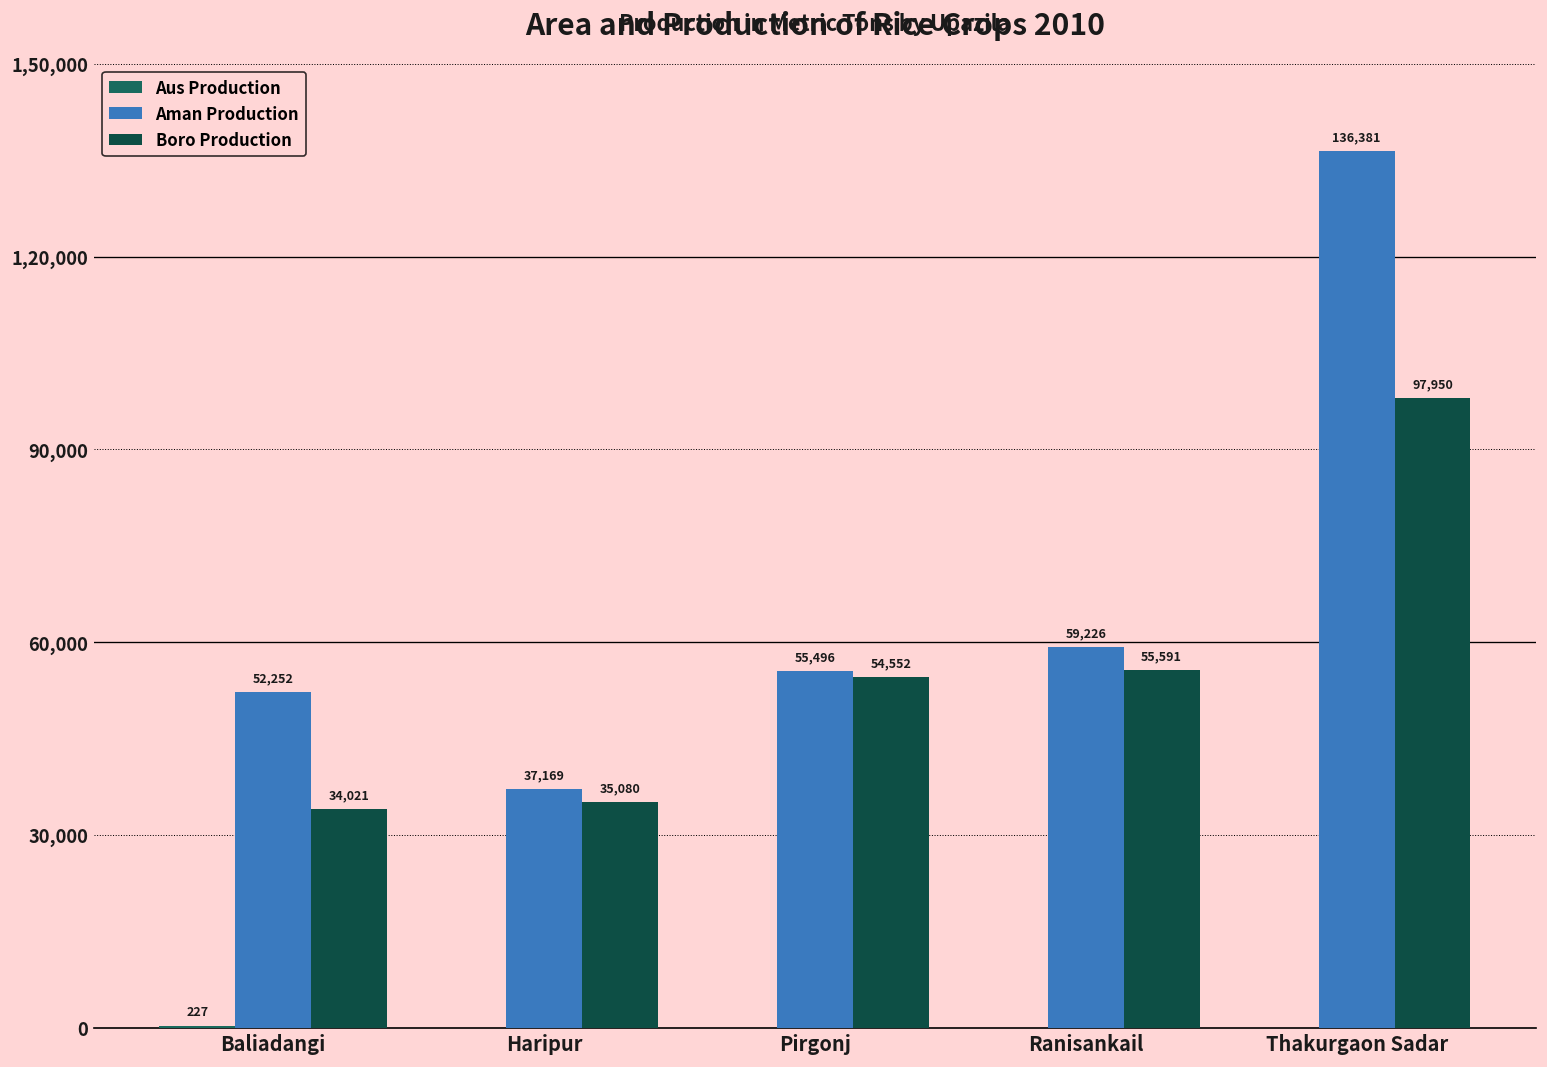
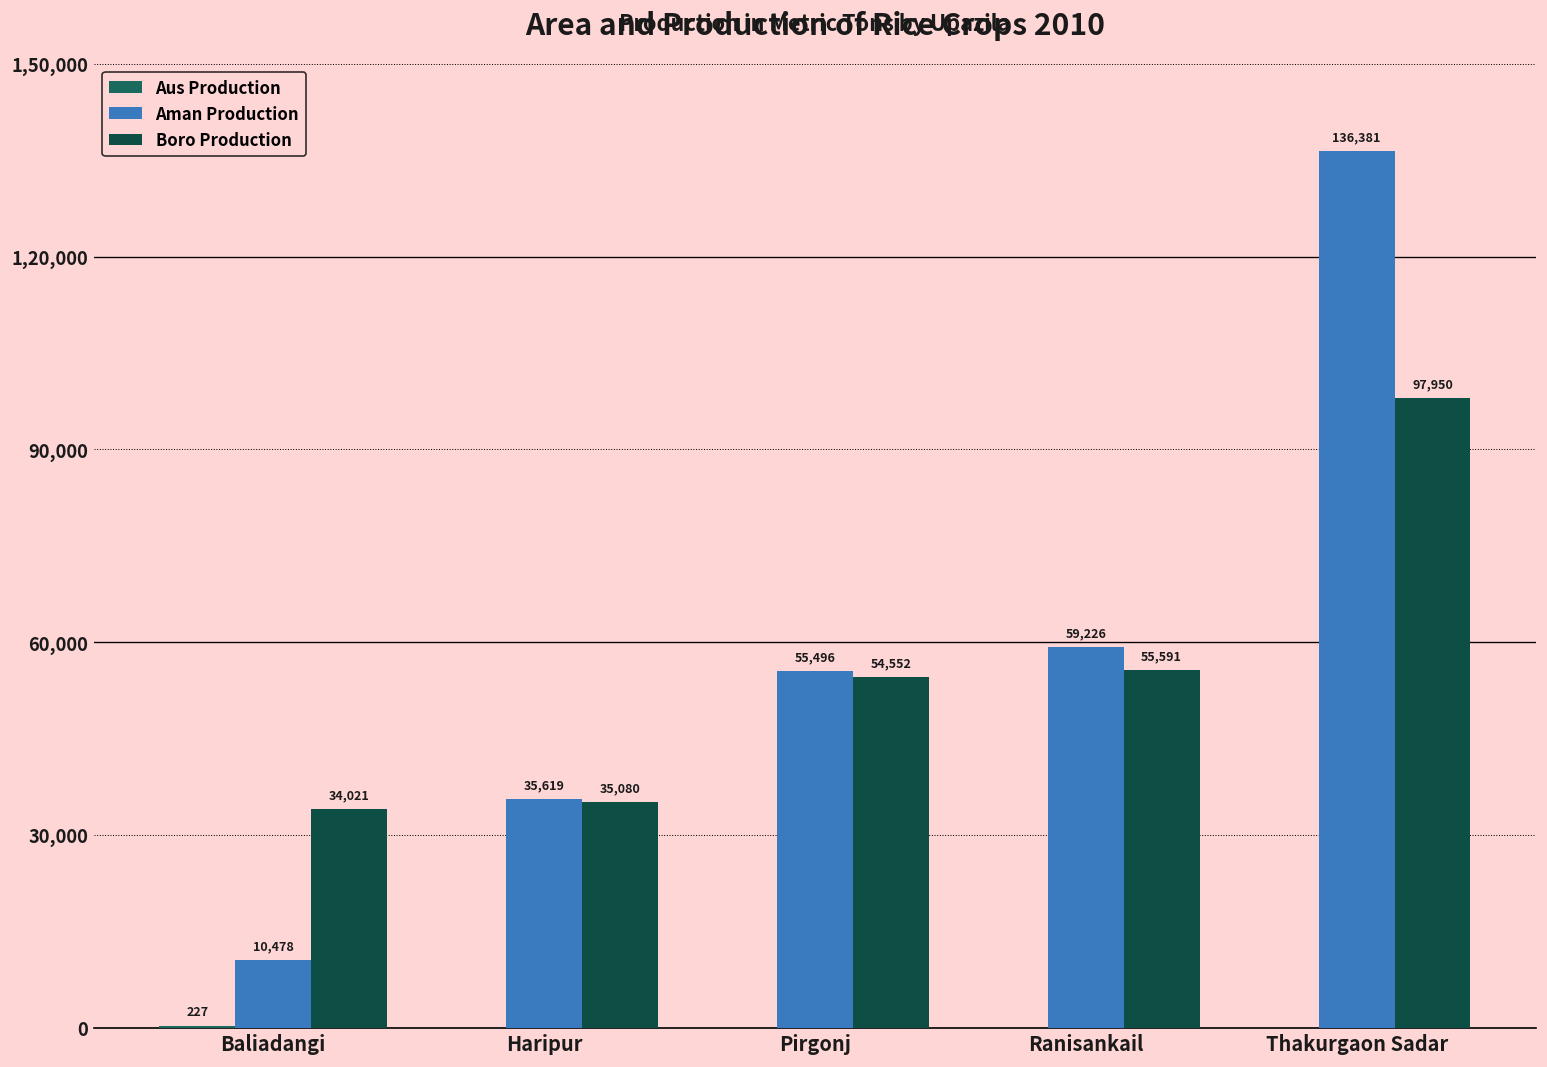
Aman Production, Baliadangi: 52,252 -> 10,478
Aman Production, Haripur: 37,169 -> 35,619
